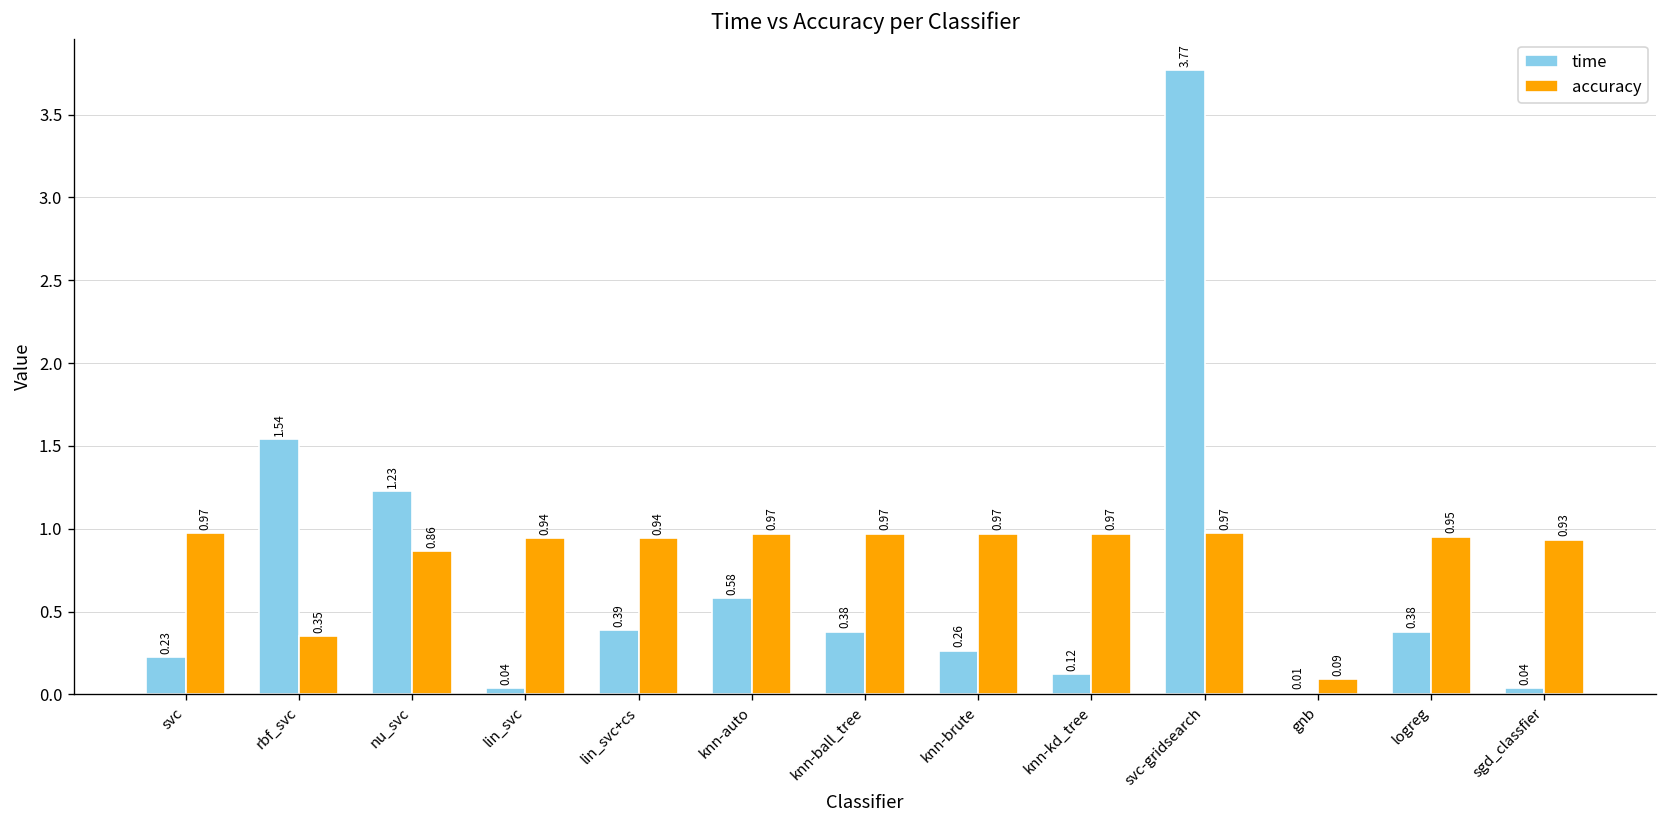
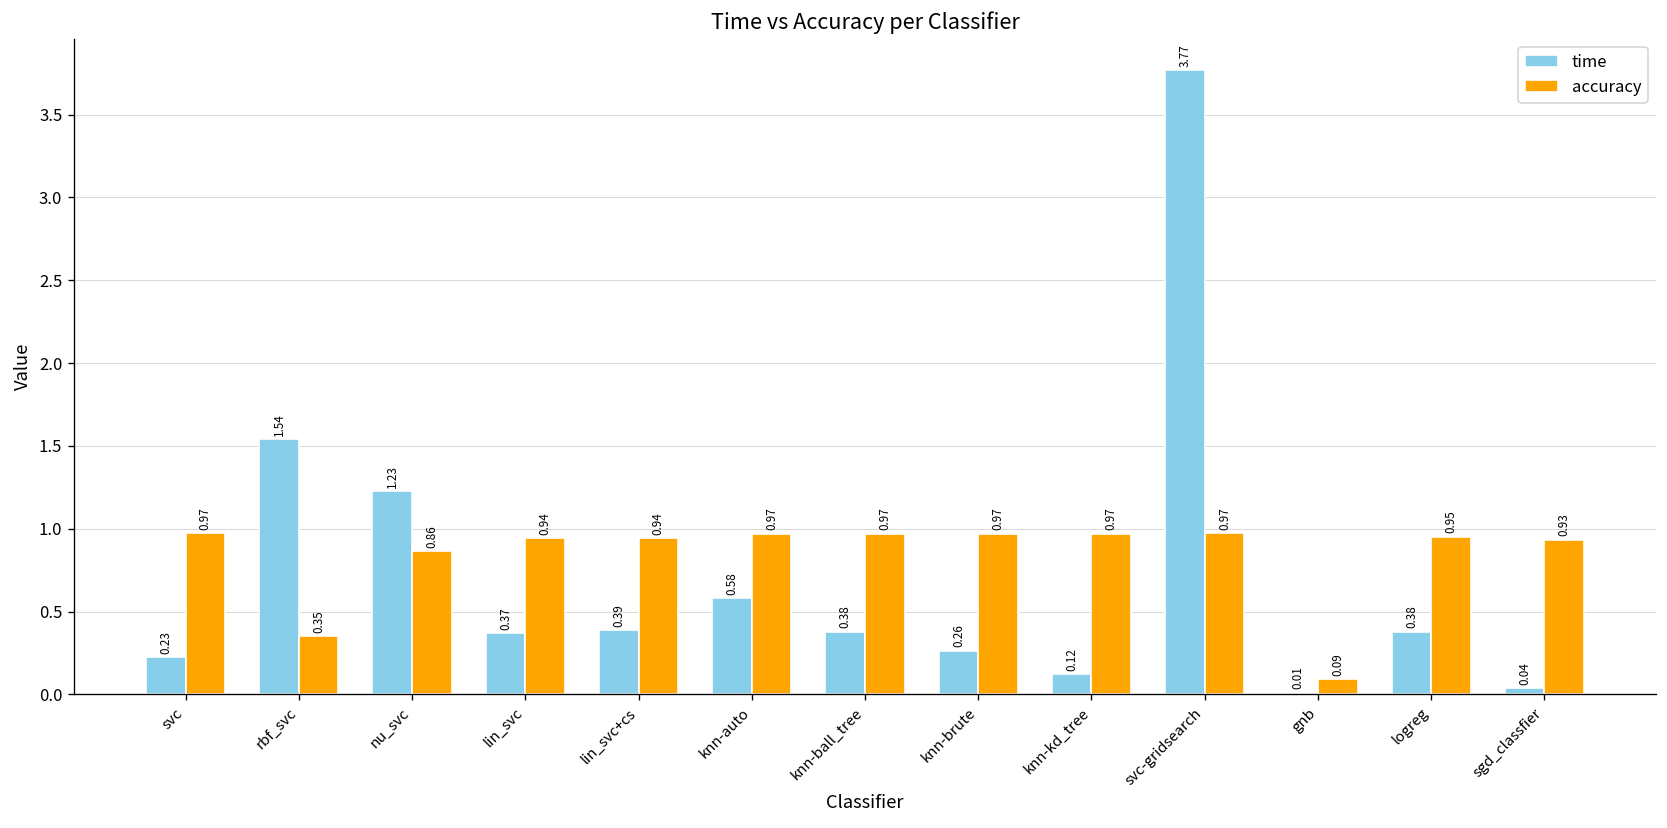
time, lin_svc: 0.04 -> 0.37
